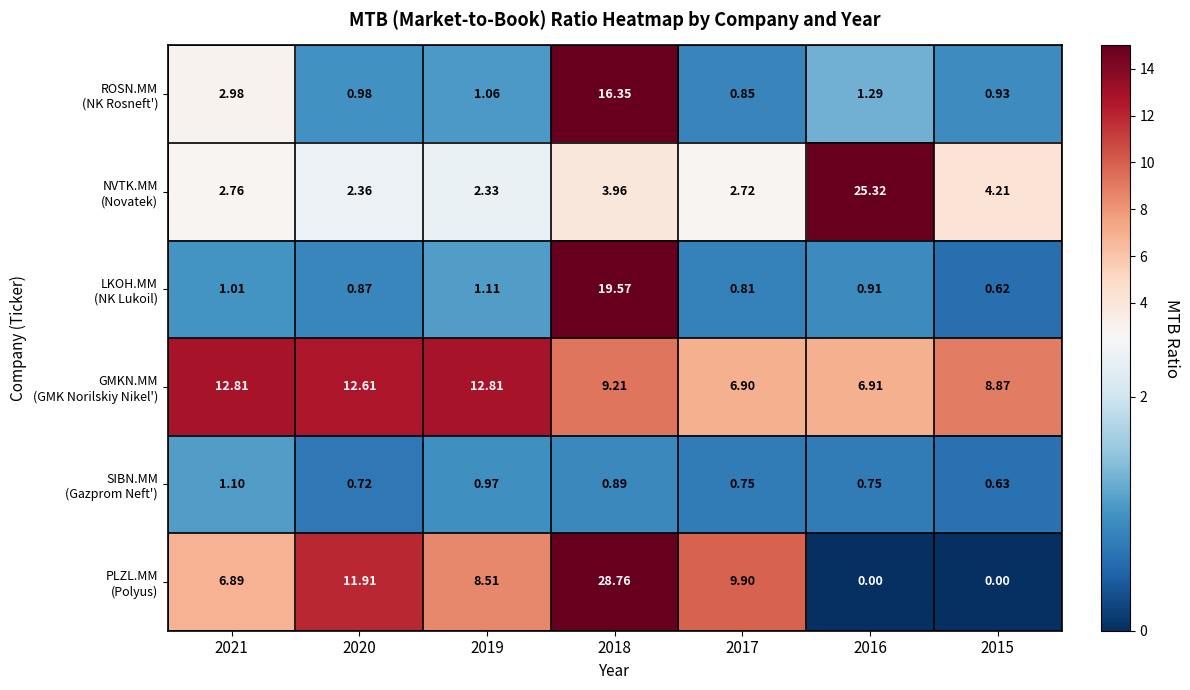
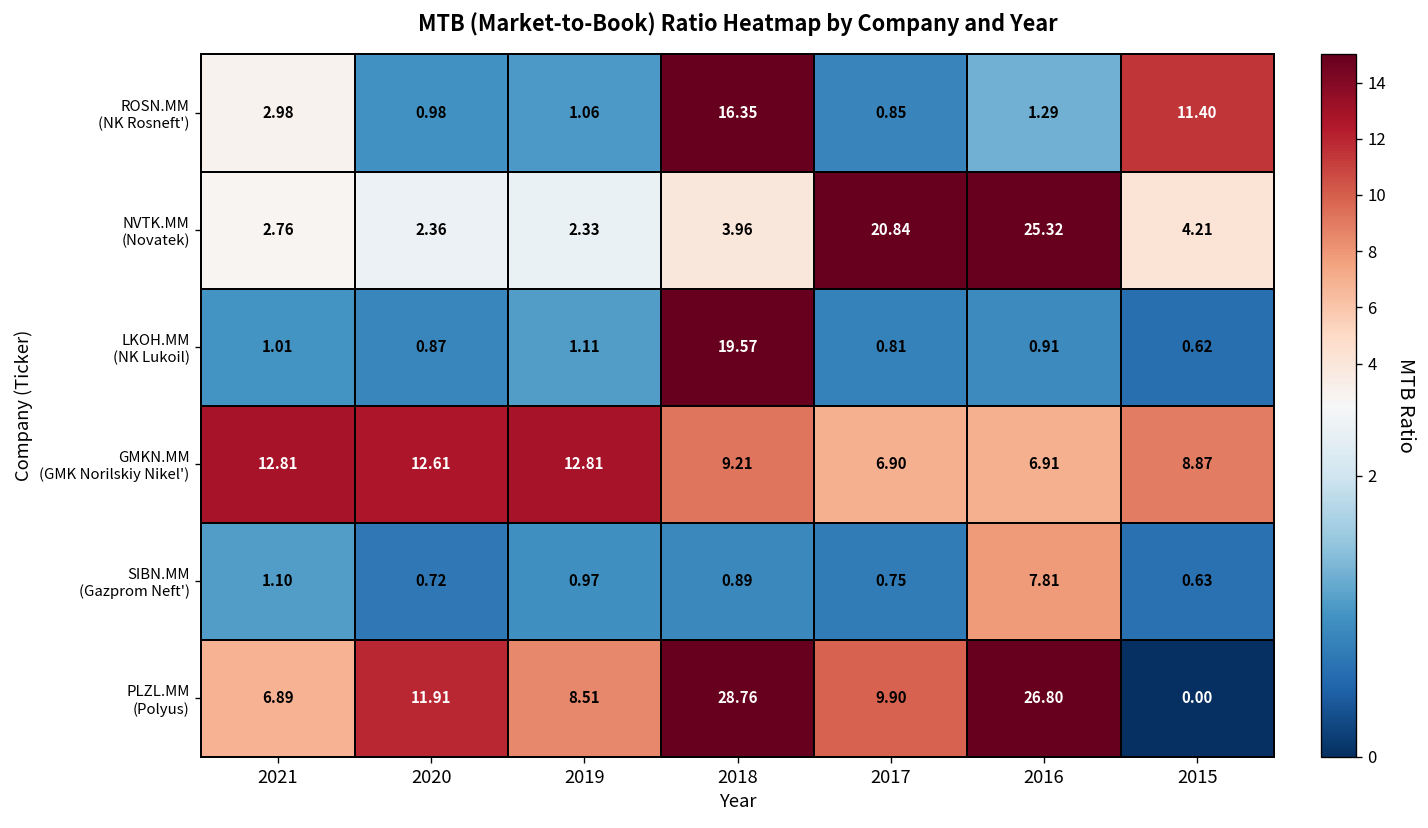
ROSN.MM (NK Rosneft'), 2015: 0.93 -> 11.40
NVTK.MM (Novatek), 2017: 2.72 -> 20.84
SIBN.MM (Gazprom Neft'), 2016: 0.75 -> 7.81
PLZL.MM (Polyus), 2016: 0.00 -> 26.80
